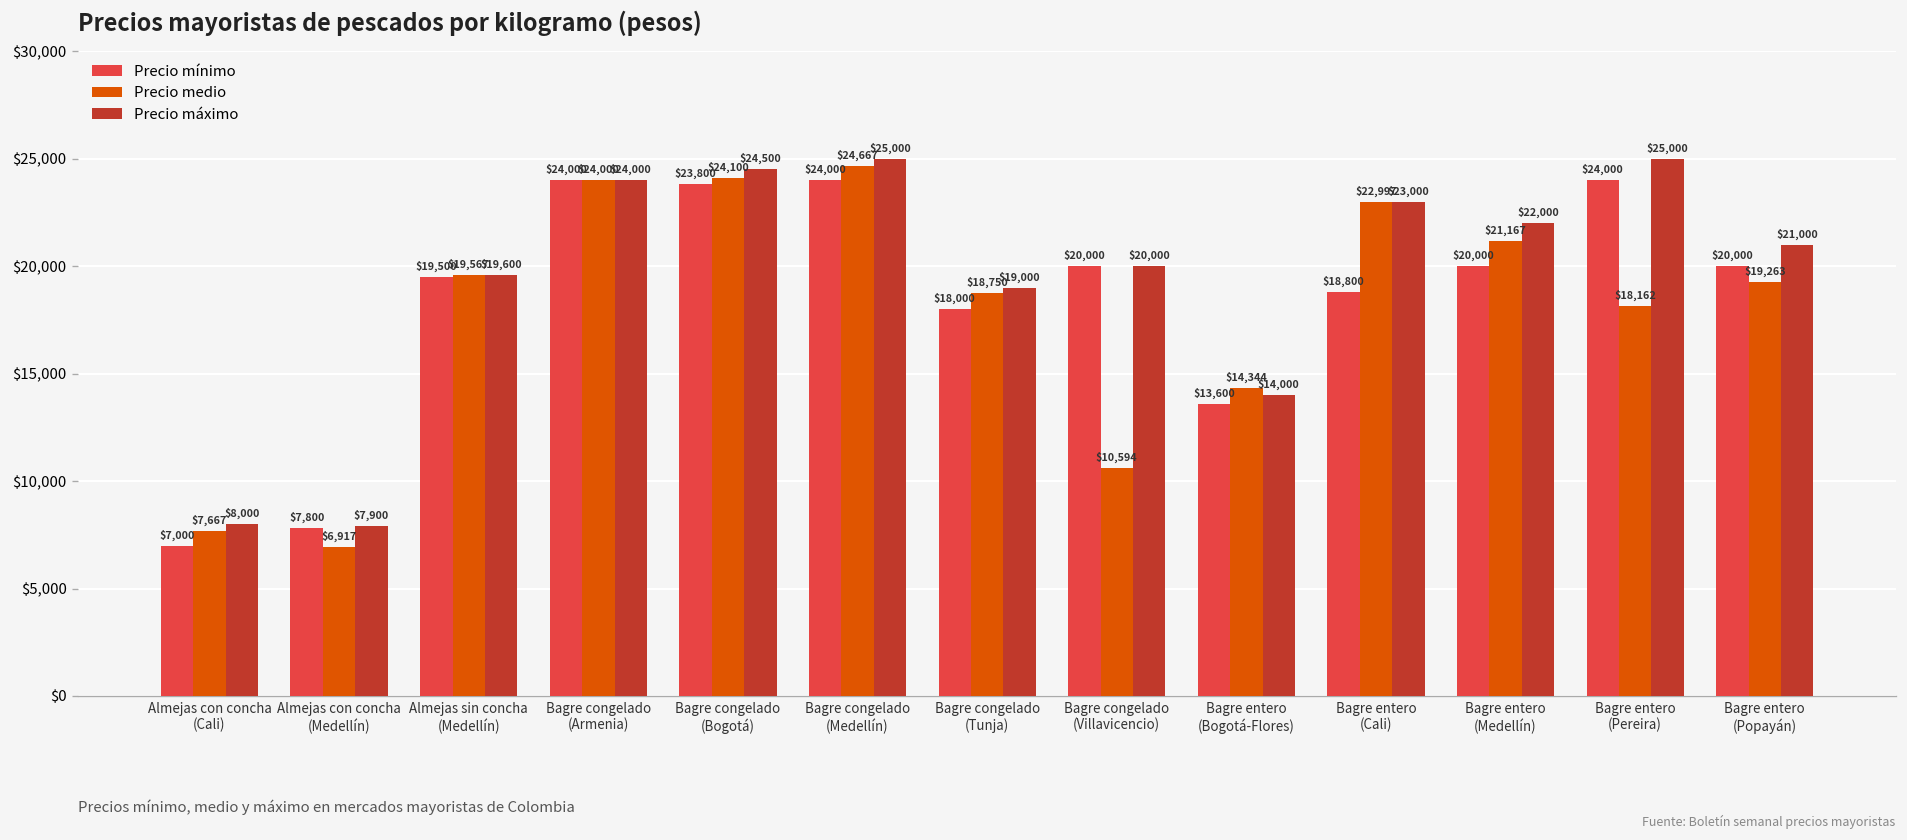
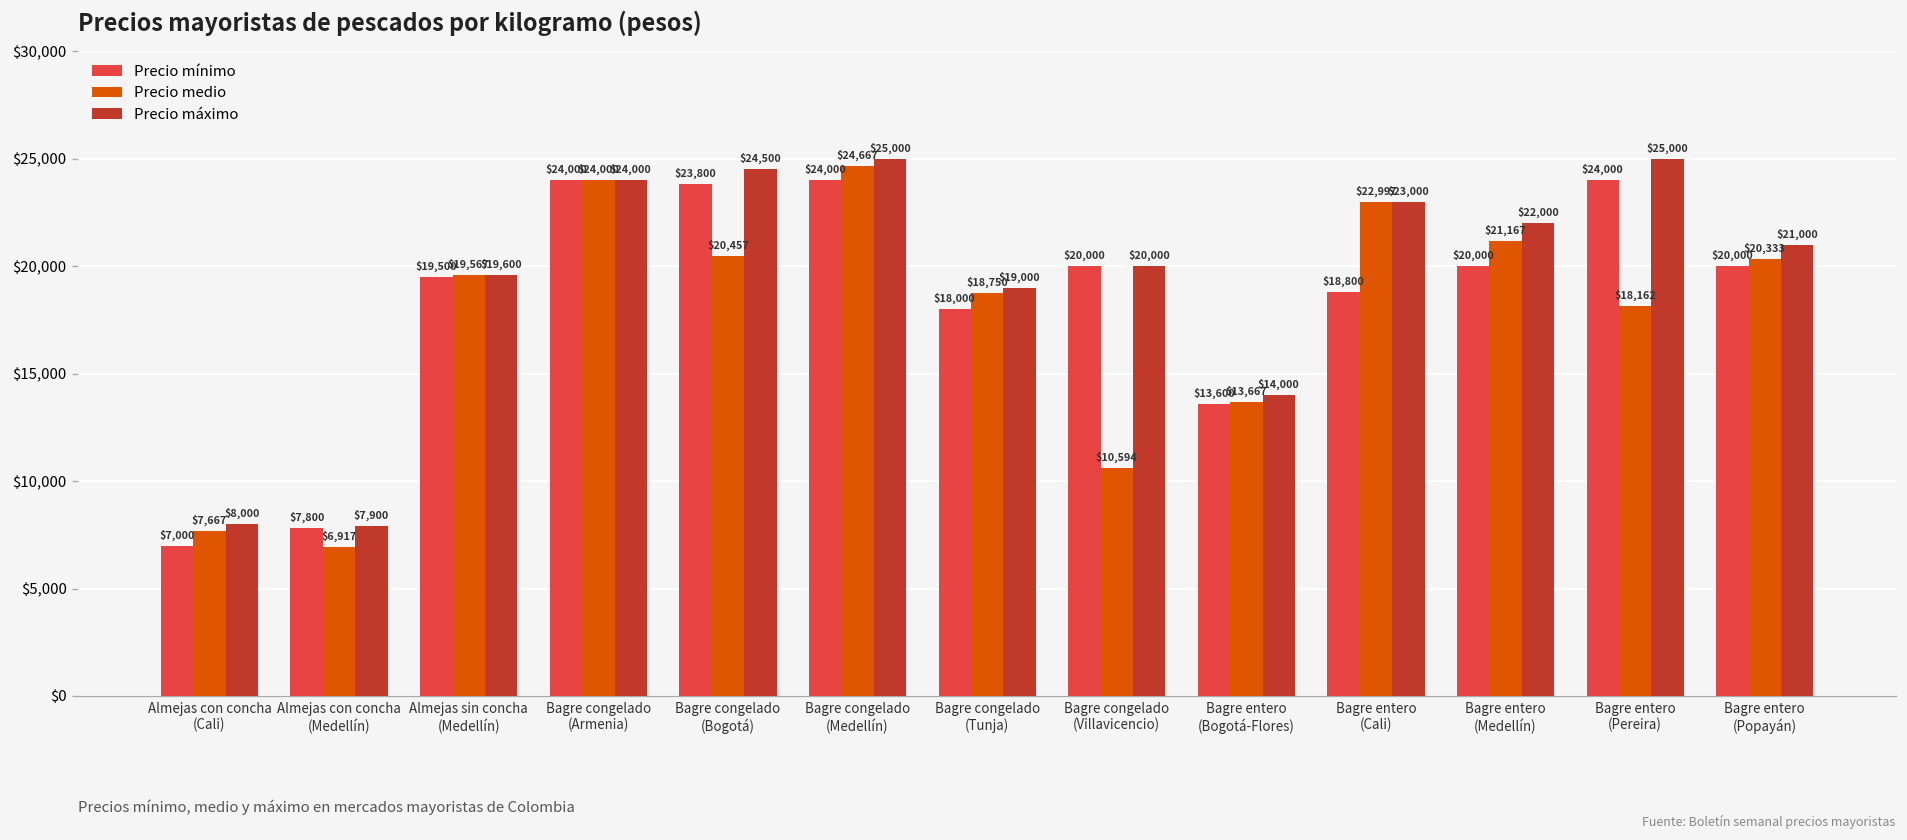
Precio medio, Bagre congelado (Bogotá): $24,100 -> $20,457
Precio medio, Bagre entero (Bogotá-Flores): $14,344 -> $13,667
Precio medio, Bagre entero (Popayán): $19,263 -> $20,333
